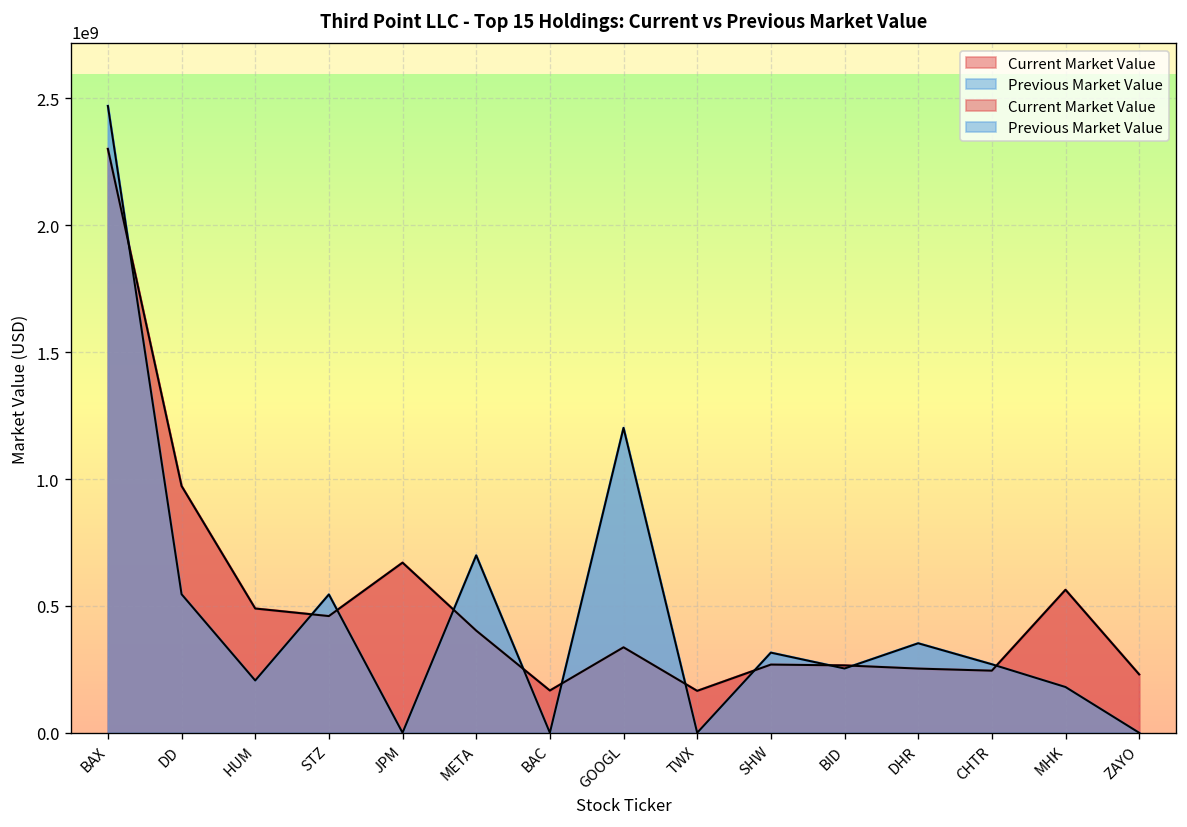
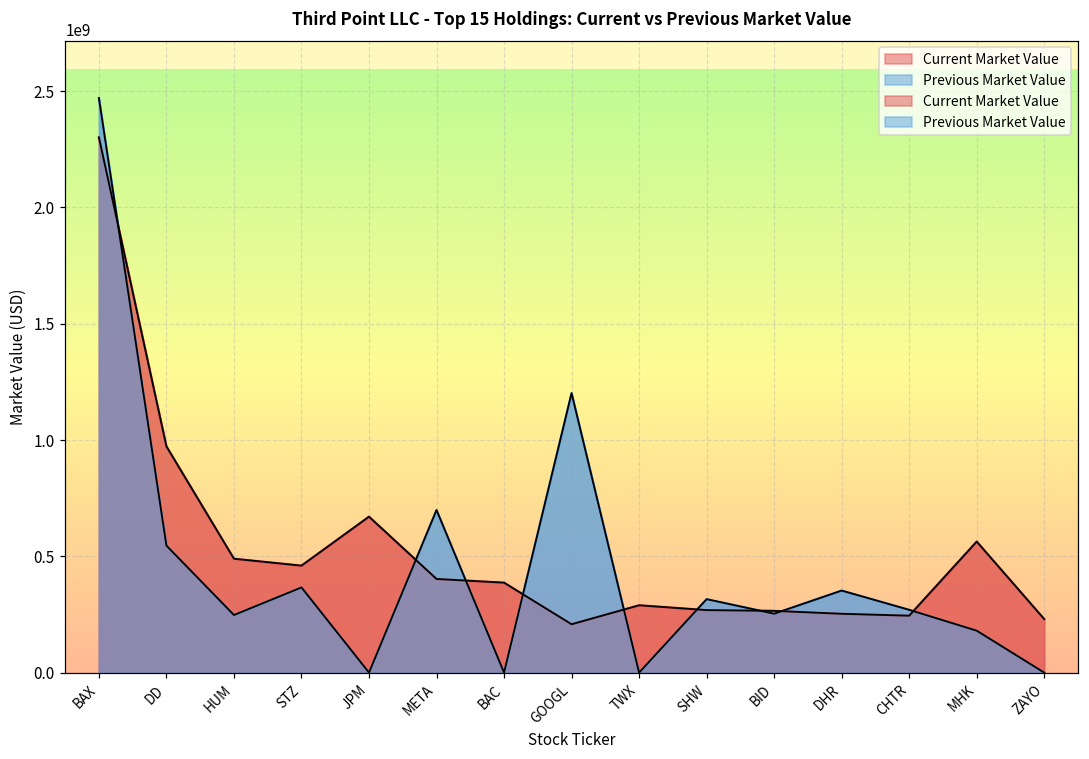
Previous Market Value, HUM: 210000000 -> 250000000
Previous Market Value, STZ: 550000000 -> 370000000
Current Market Value, BAC: 170000000 -> 390000000
Current Market Value, GOOGL: 340000000 -> 210000000
Current Market Value, TWX: 170000000 -> 290000000
